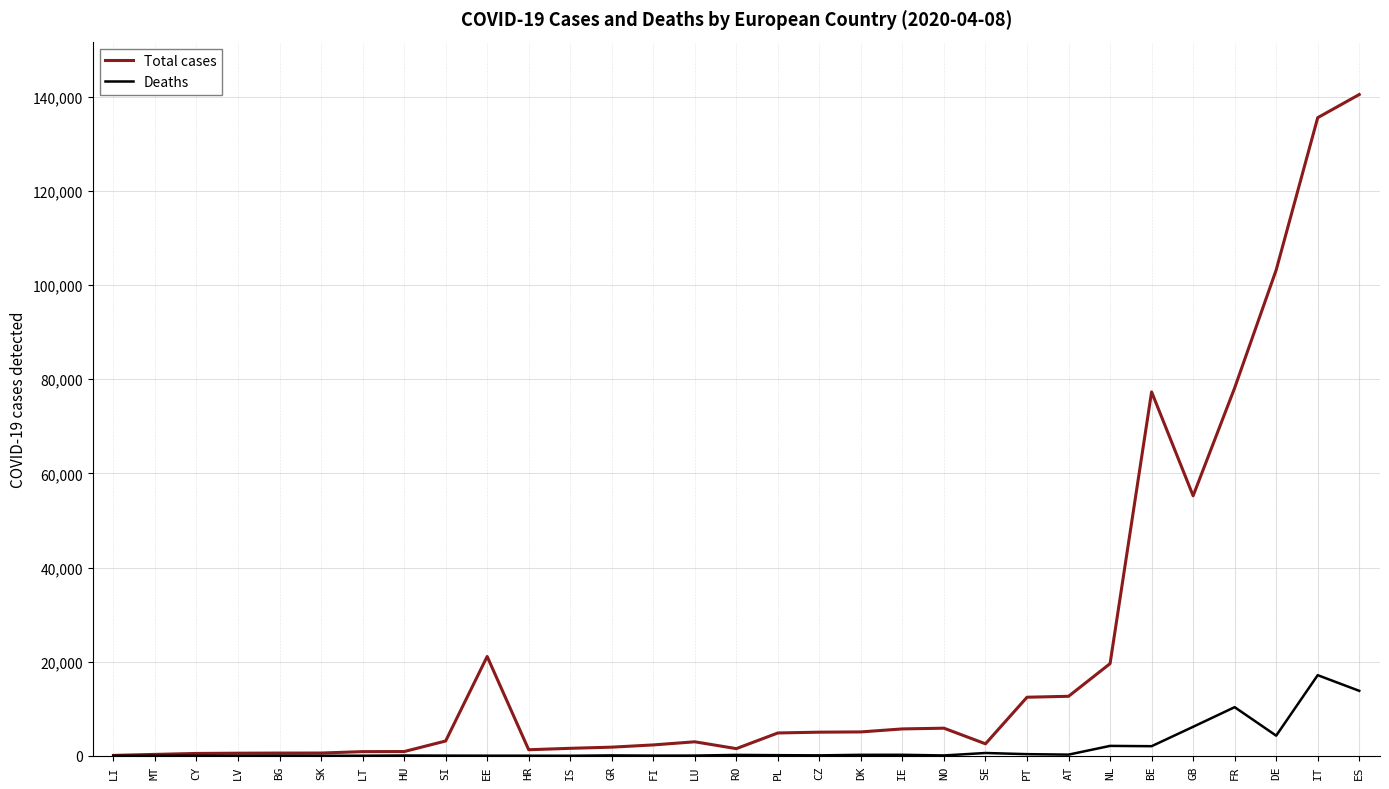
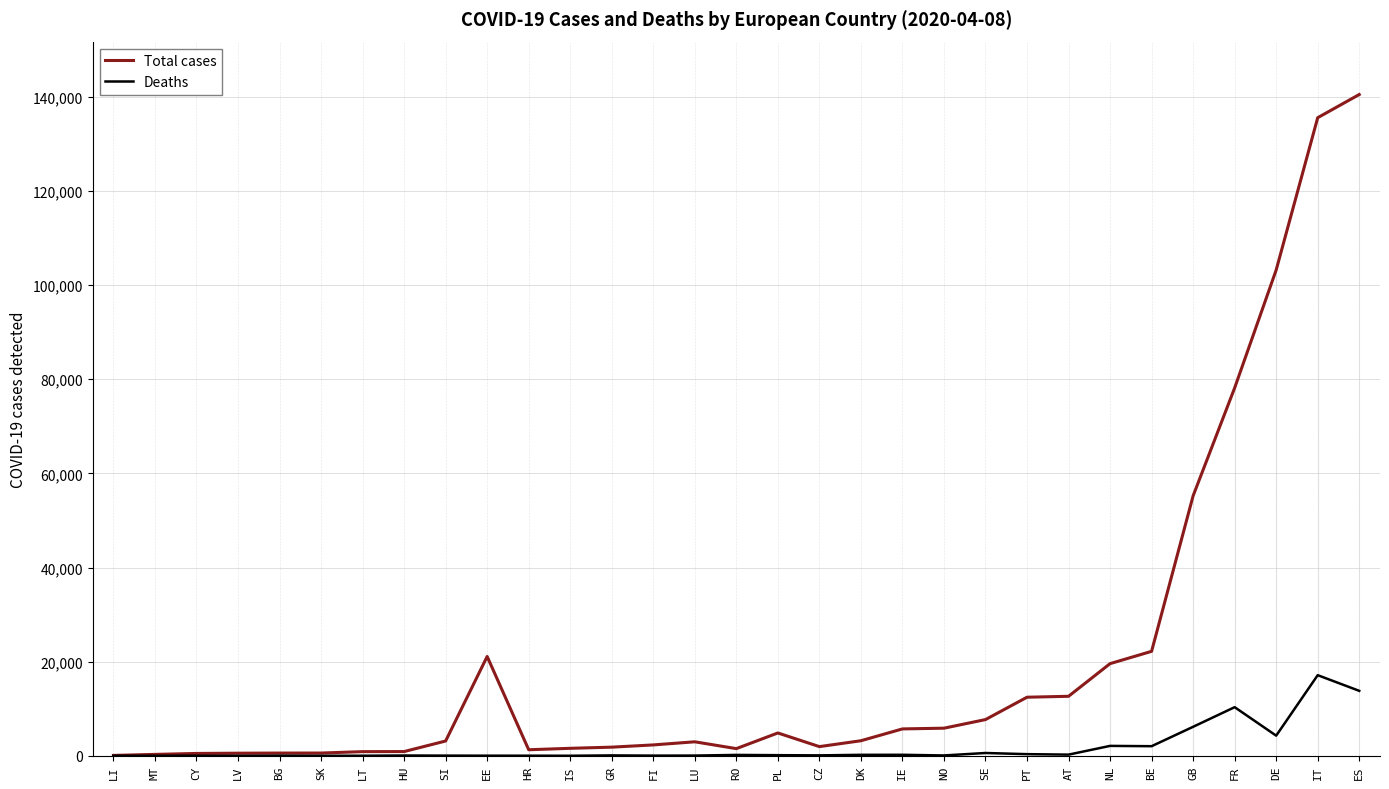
Total cases, CZ: 5,000 -> 2,000
Total cases, DK: 5,000 -> 3,000
Total cases, SE: 3,000 -> 8,000
Total cases, BE: 77,000 -> 22,000
